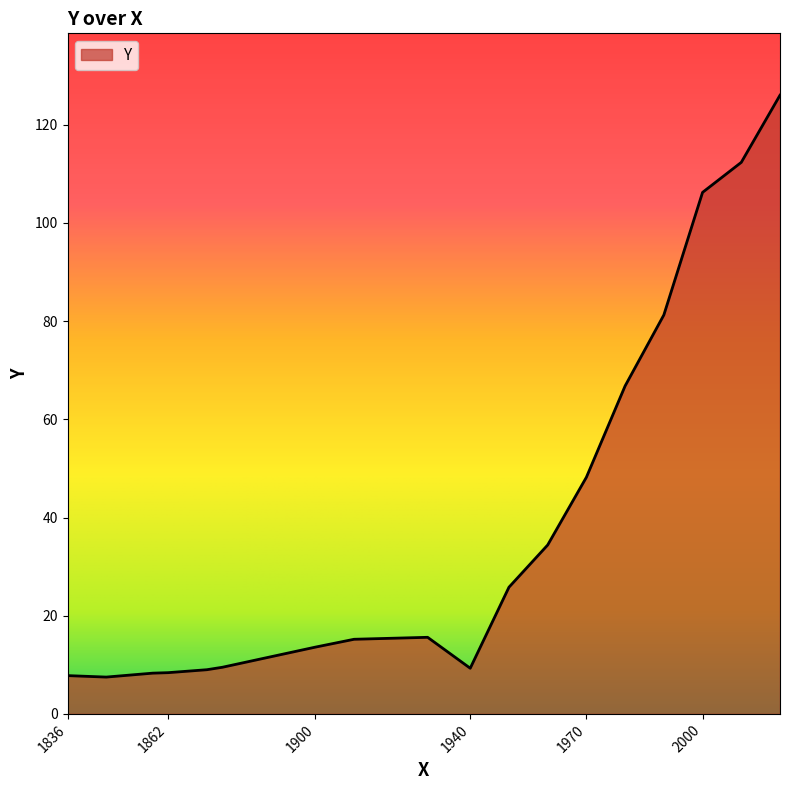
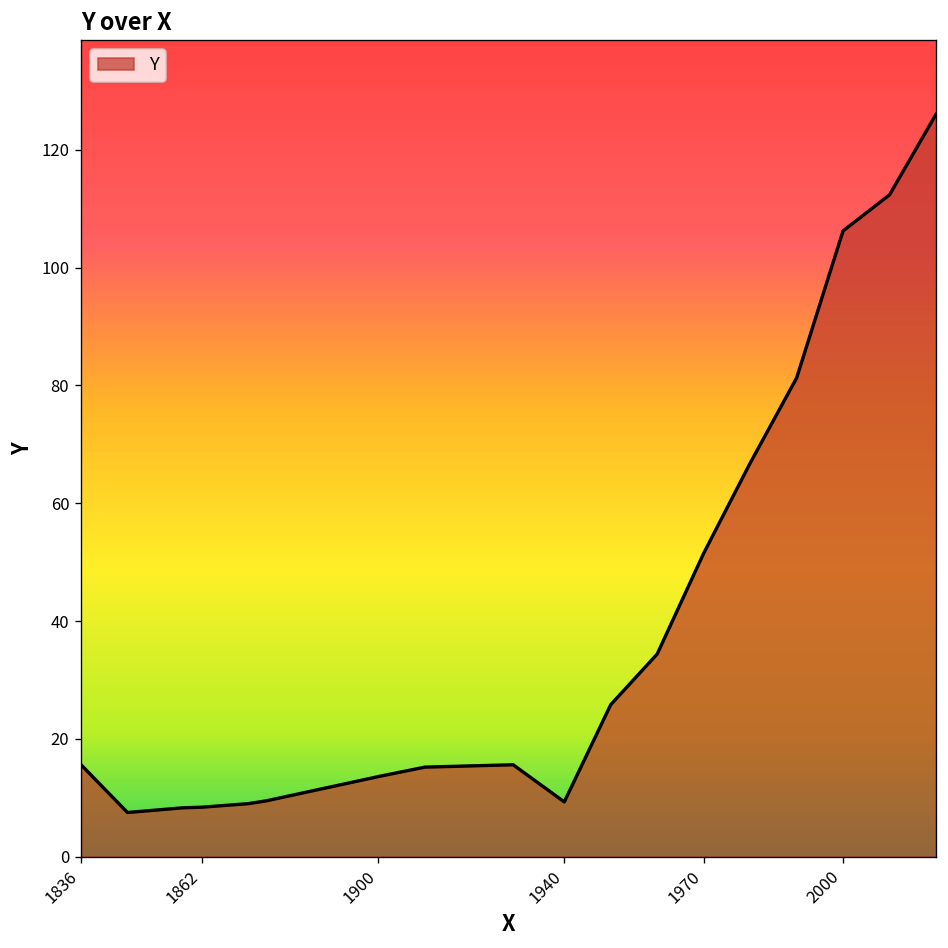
1836: 8 -> 16
1970: 48 -> 52
